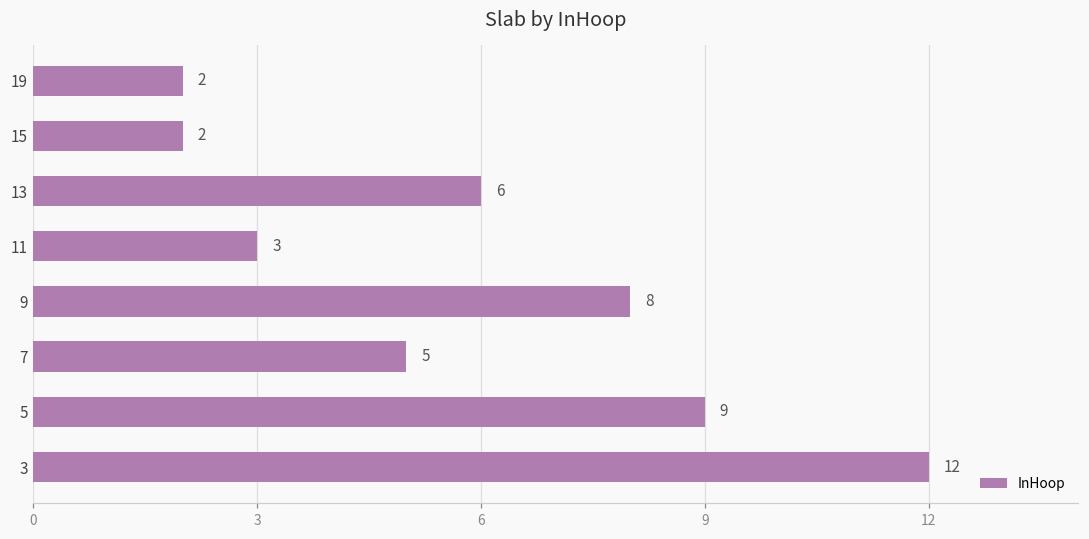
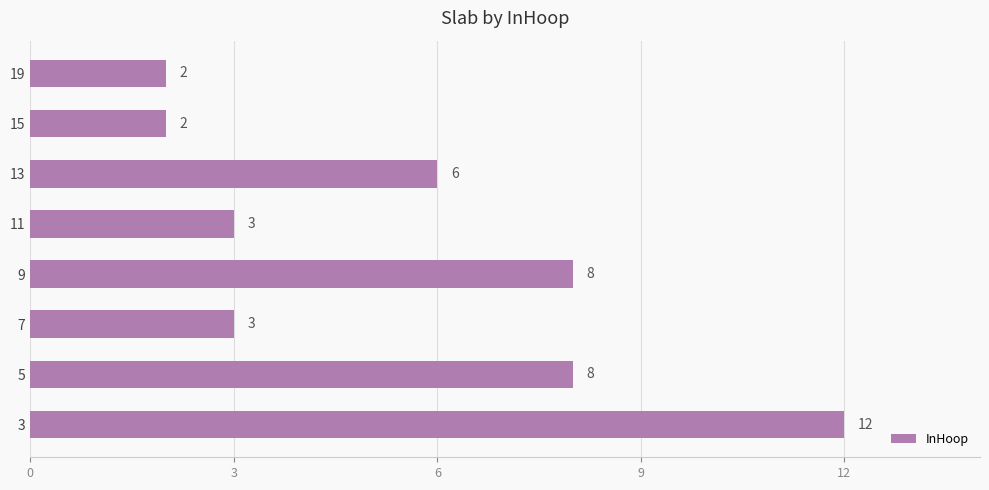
7: 5 -> 3
5: 9 -> 8
